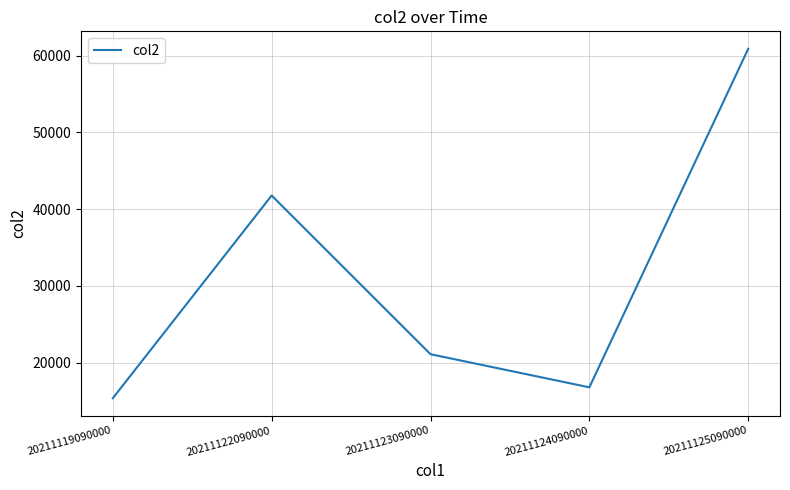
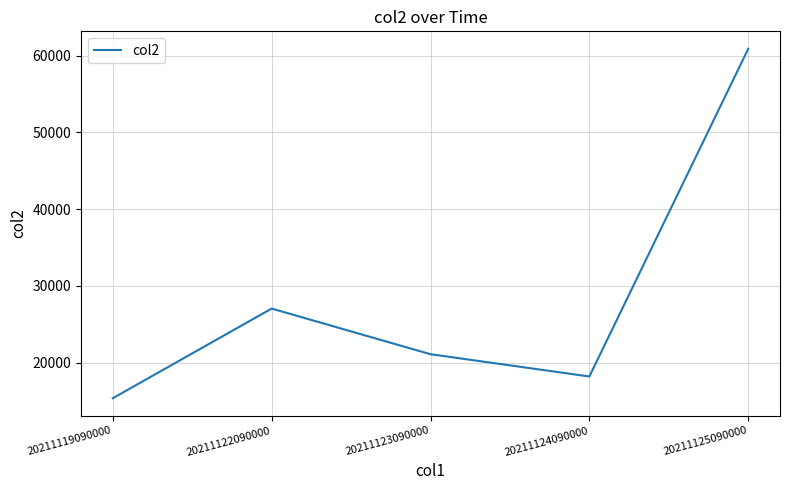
20211122090000: 42000 -> 27000
20211124090000: 17000 -> 18000
